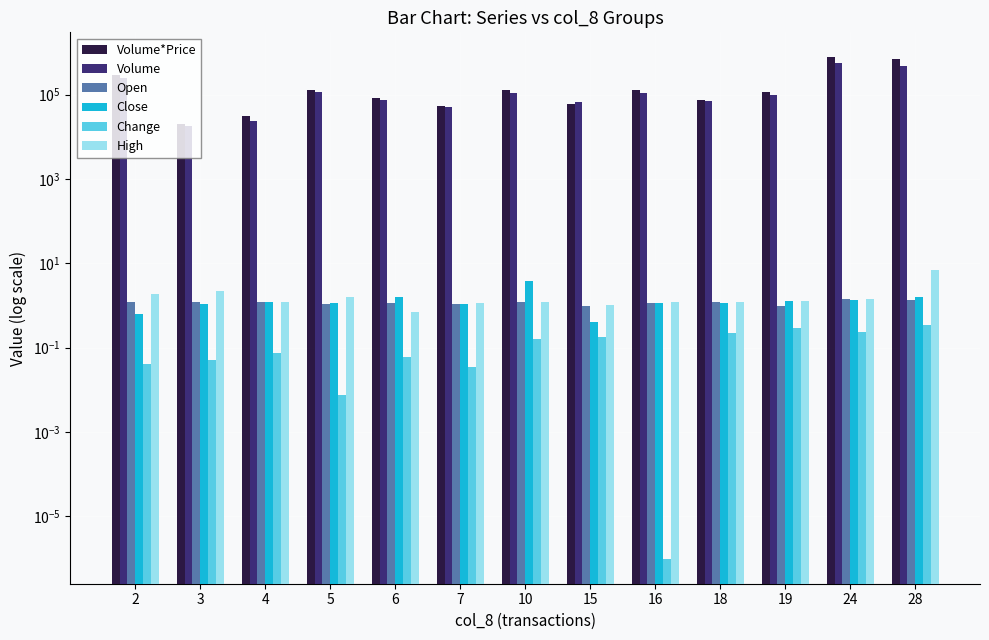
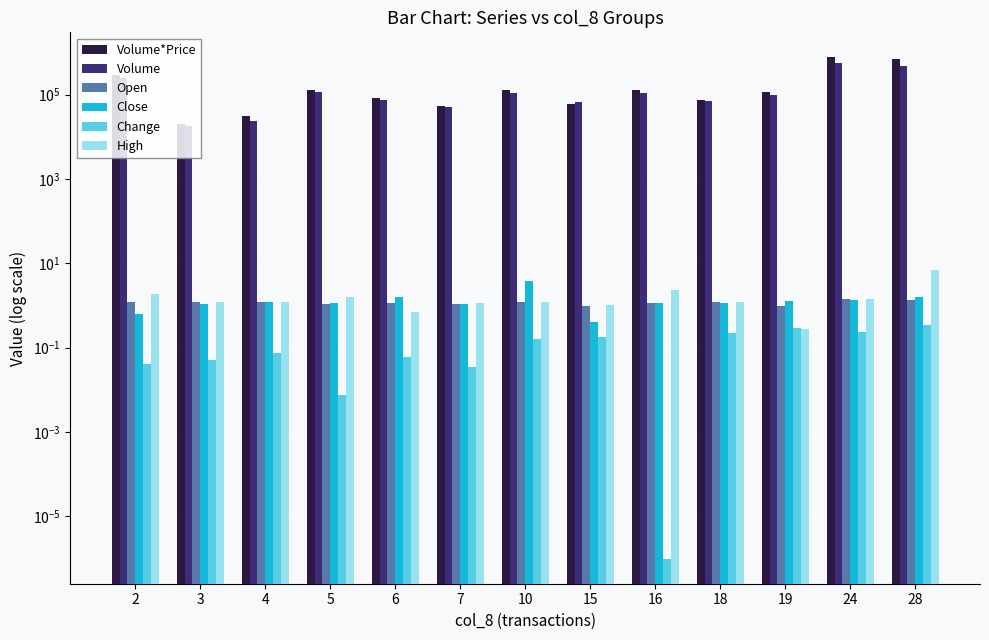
High, 3: 2 -> 1.2
High, 16: 1.2 -> 2
High, 19: 1.3 -> 0.3
